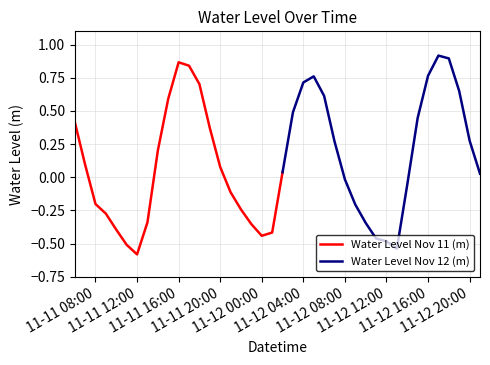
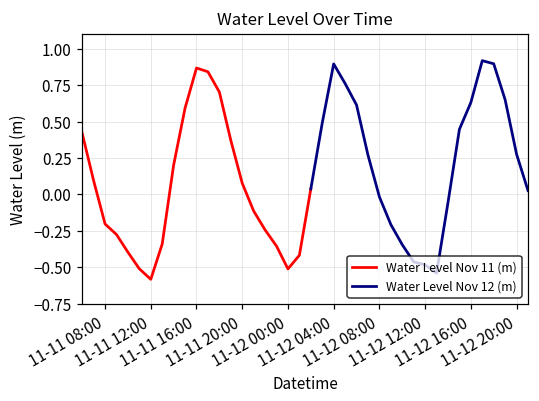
Water Level Nov 11 (m), 11-12 00:00: -0.44 -> -0.51
Water Level Nov 12 (m), 11-12 04:00: 0.71 -> 0.89
Water Level Nov 12 (m), 11-12 16:00: 0.76 -> 0.63
